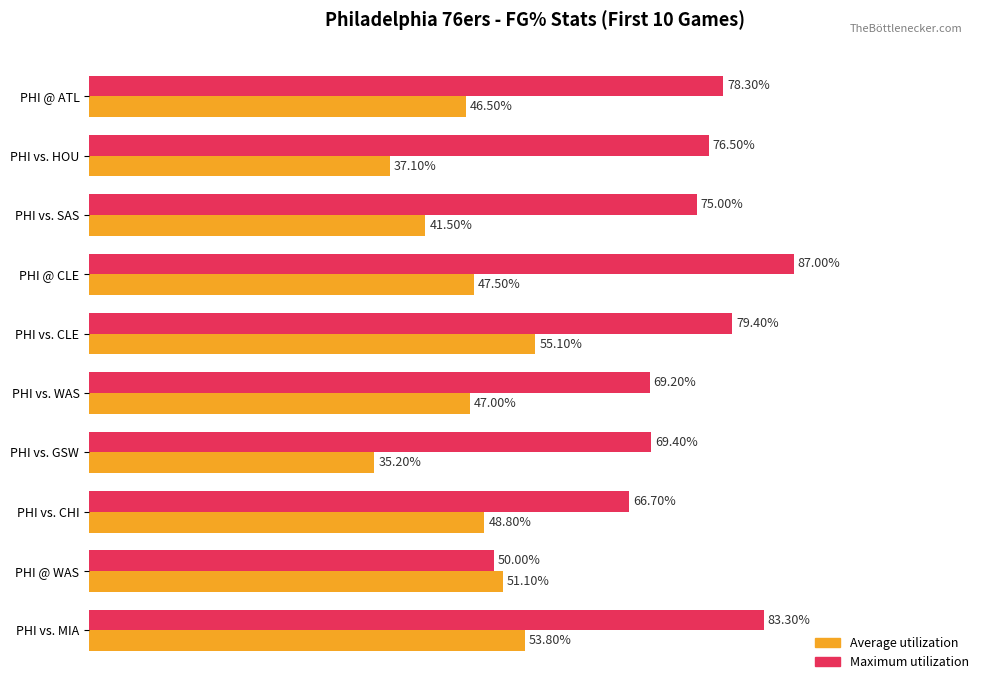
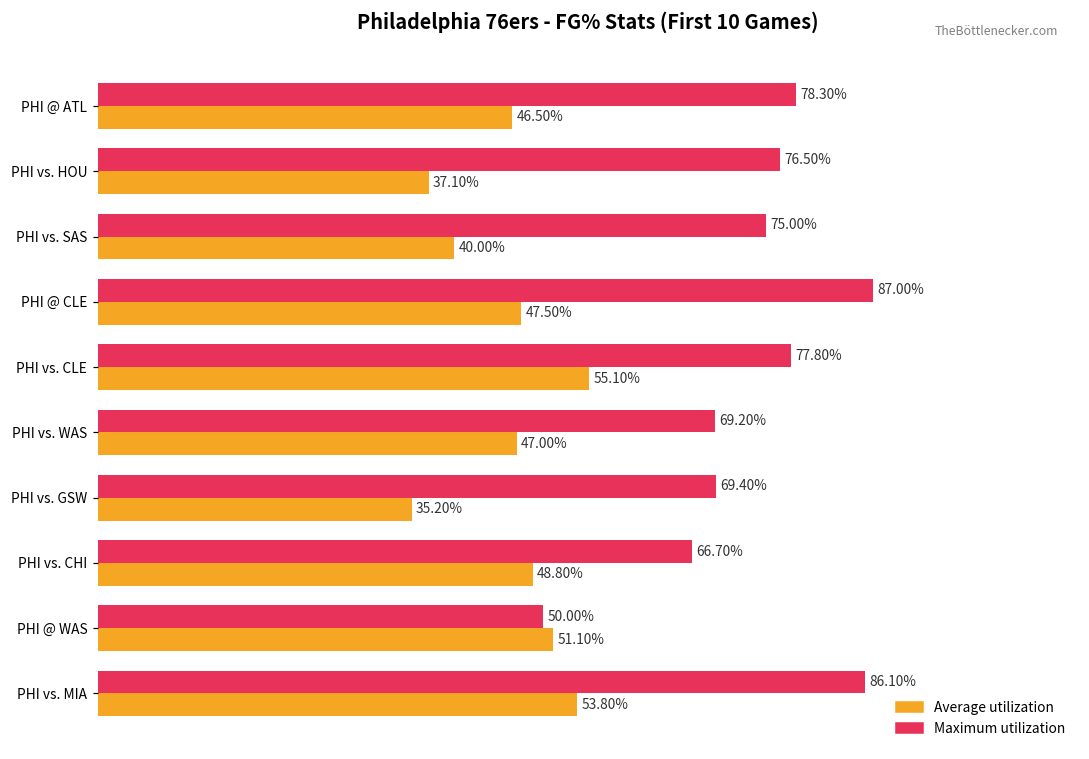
Average utilization, PHI vs. SAS: 41.50% -> 40.00%
Maximum utilization, PHI vs. CLE: 79.40% -> 77.80%
Maximum utilization, PHI vs. MIA: 83.30% -> 86.10%
